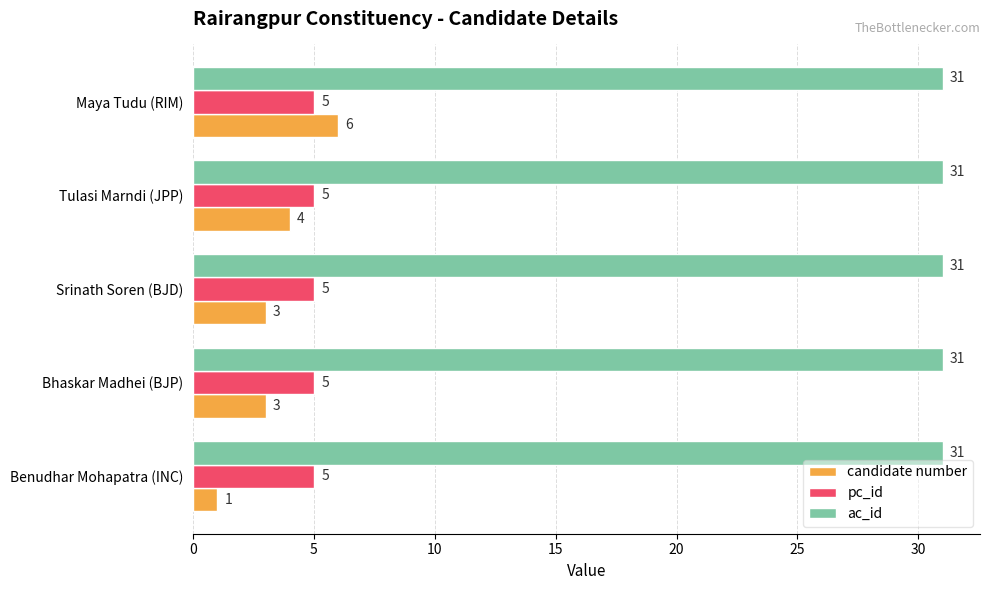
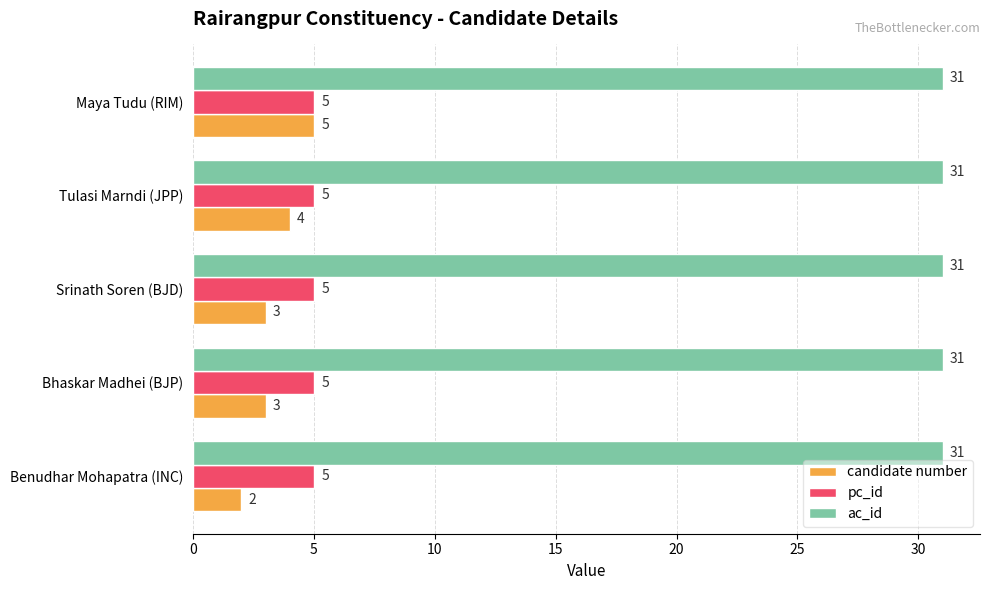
candidate number, Maya Tudu (RIM): 6 -> 5
candidate number, Benudhar Mohapatra (INC): 1 -> 2
